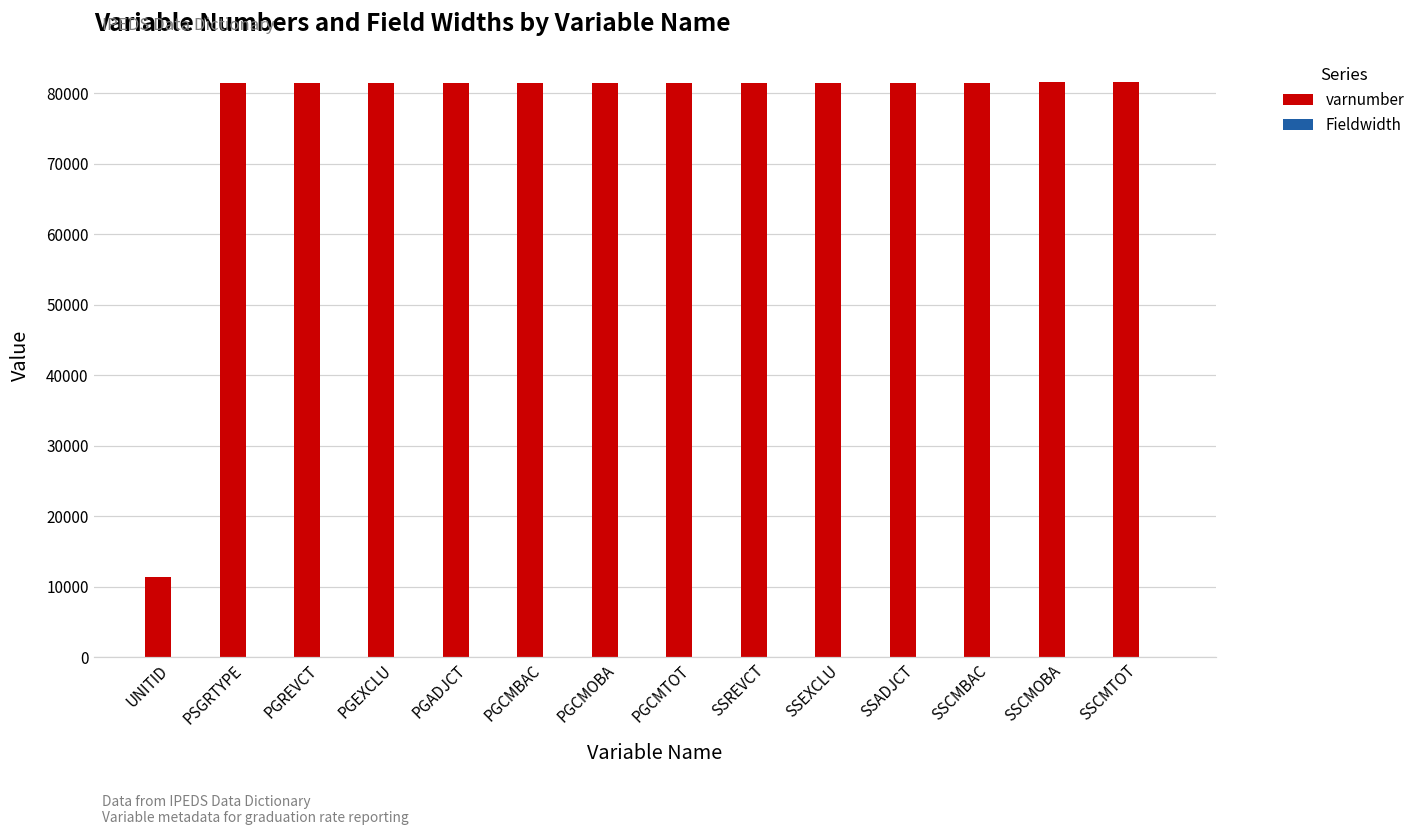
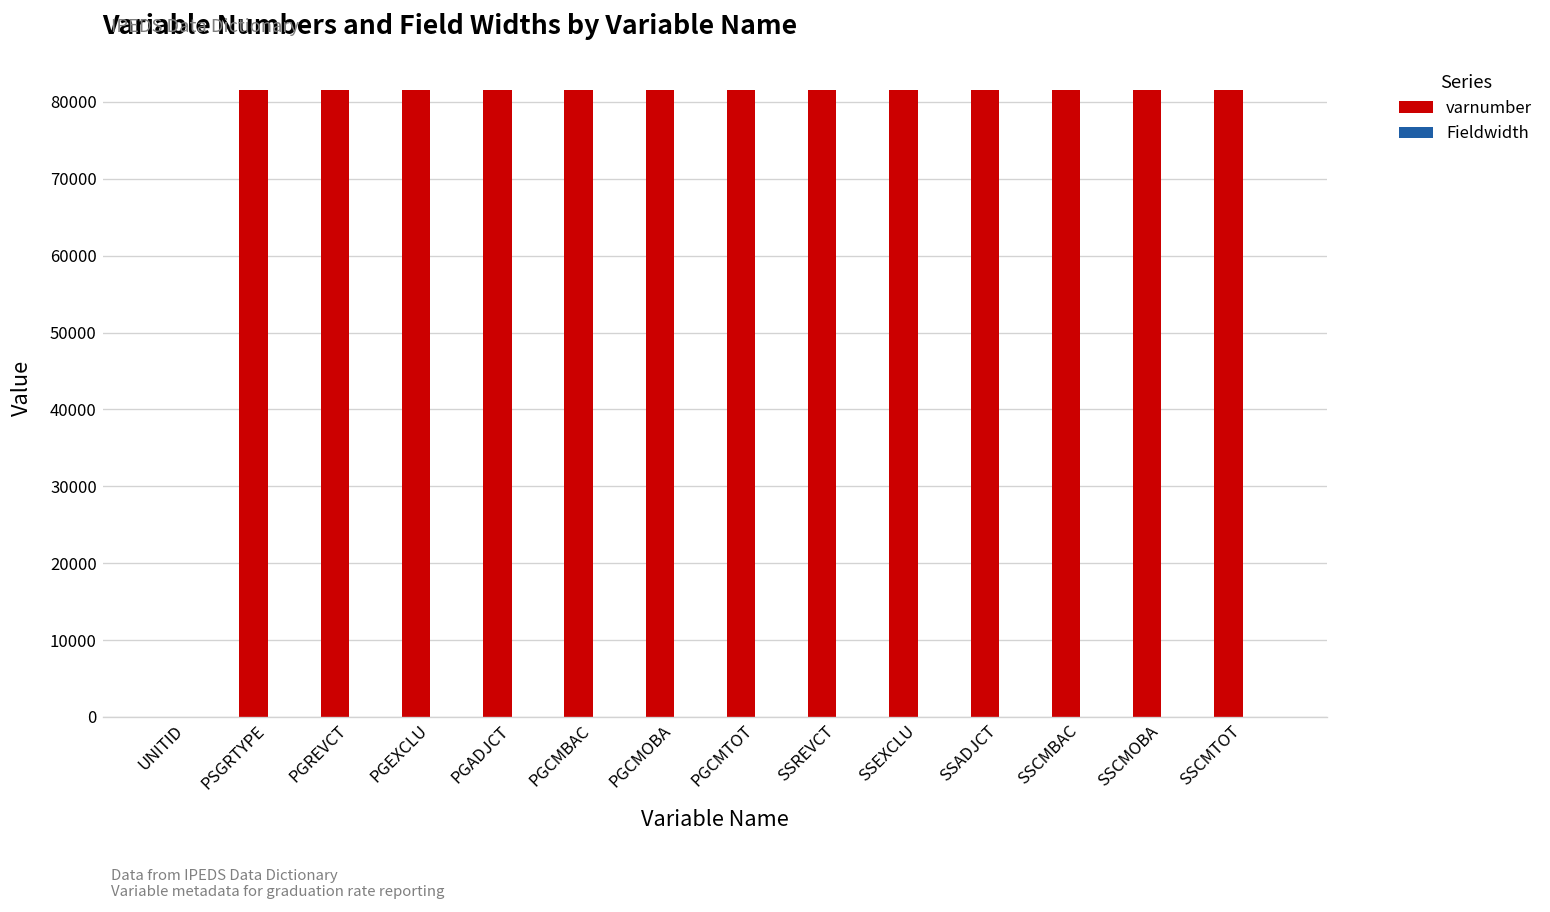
varnumber, UNITID: 11000 -> 0
